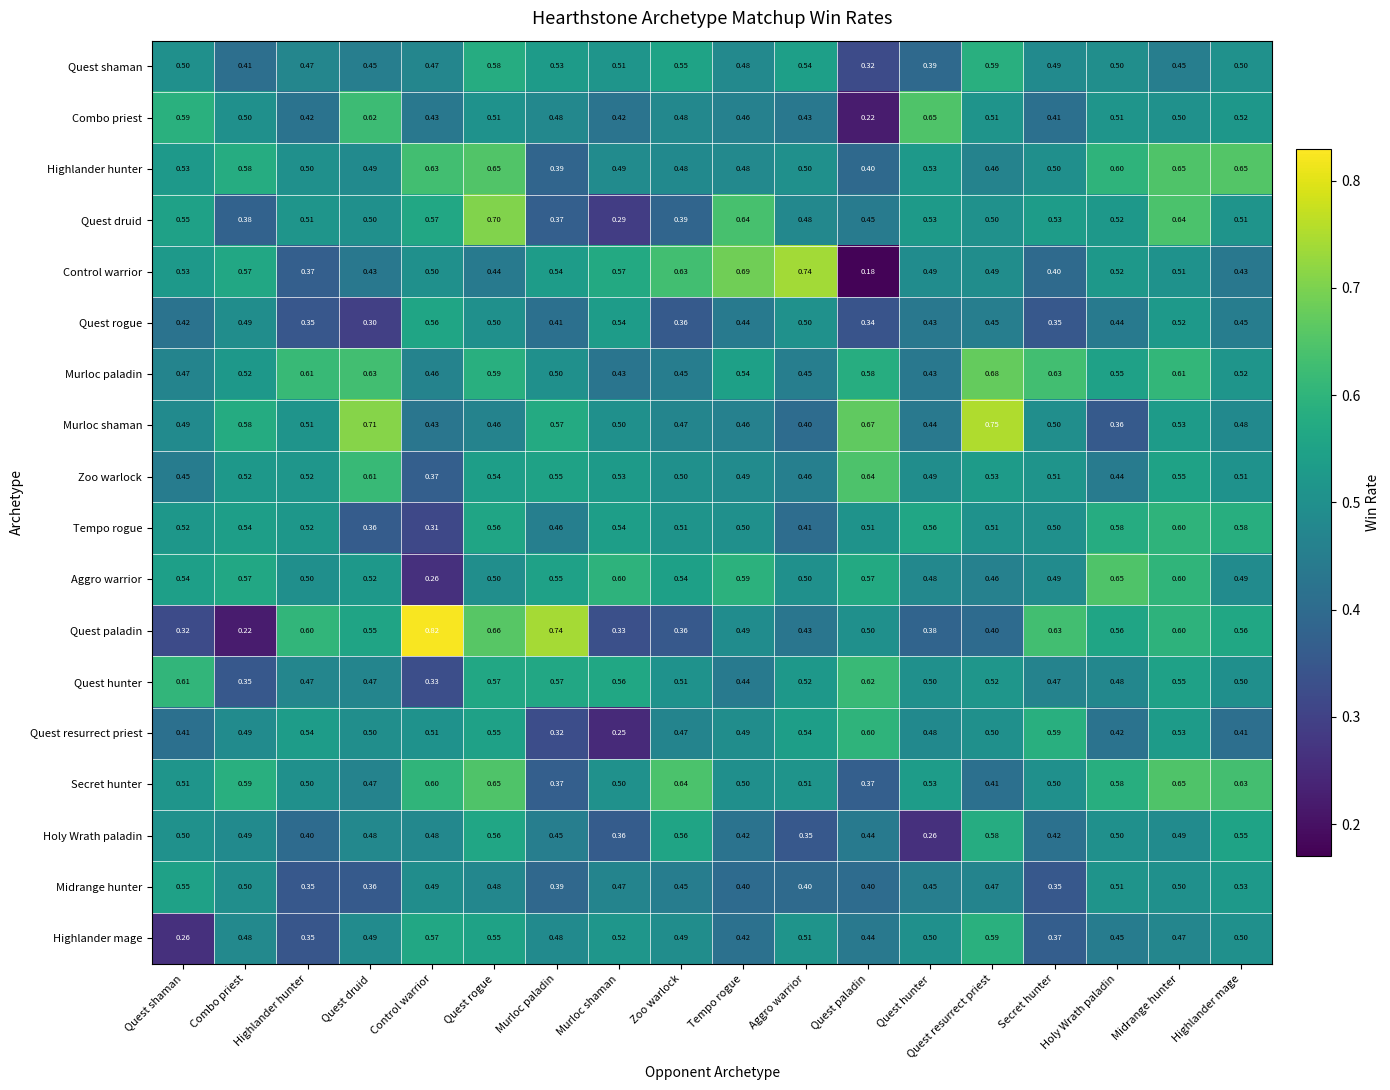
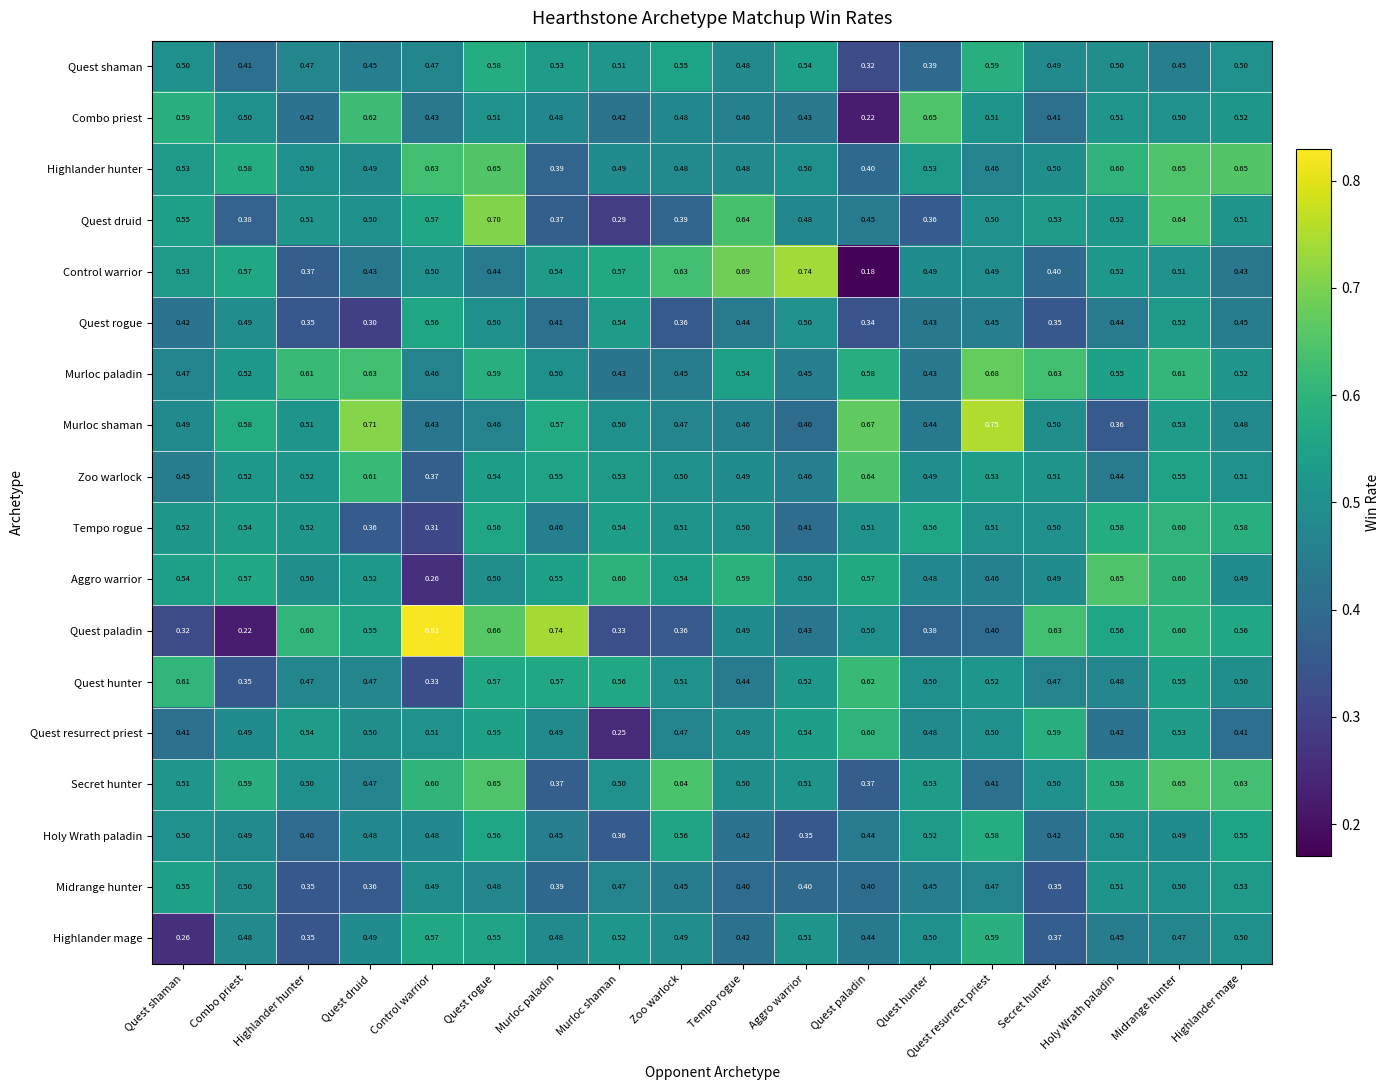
Quest druid, Quest hunter: 0.53 -> 0.36
Quest resurrect priest, Murloc paladin: 0.32 -> 0.49
Holy Wrath paladin, Quest hunter: 0.26 -> 0.52
